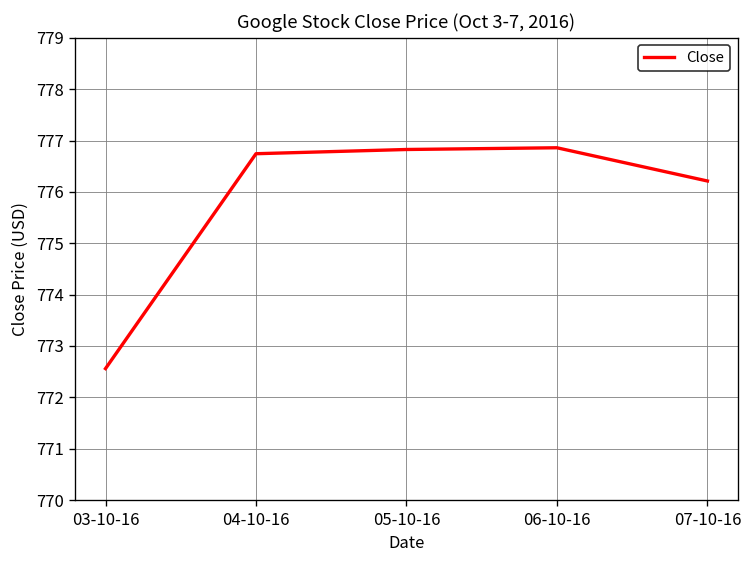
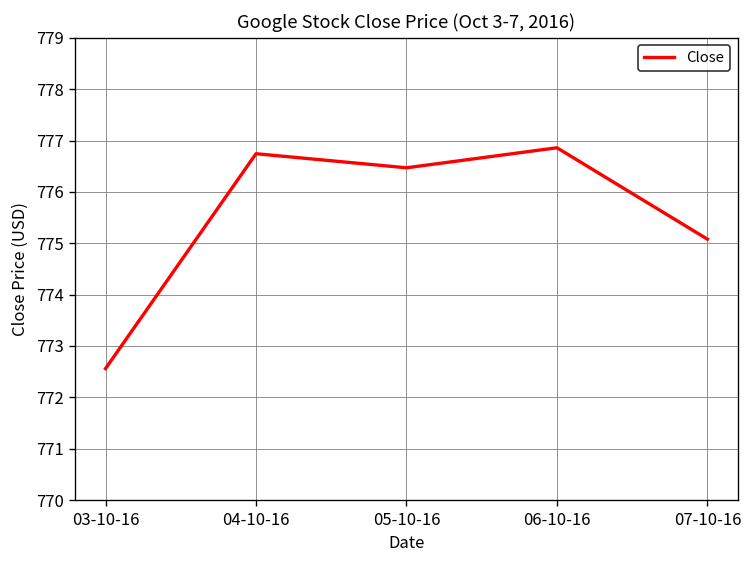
05-10-16: 776.8 -> 776.5
07-10-16: 776.2 -> 775.1
